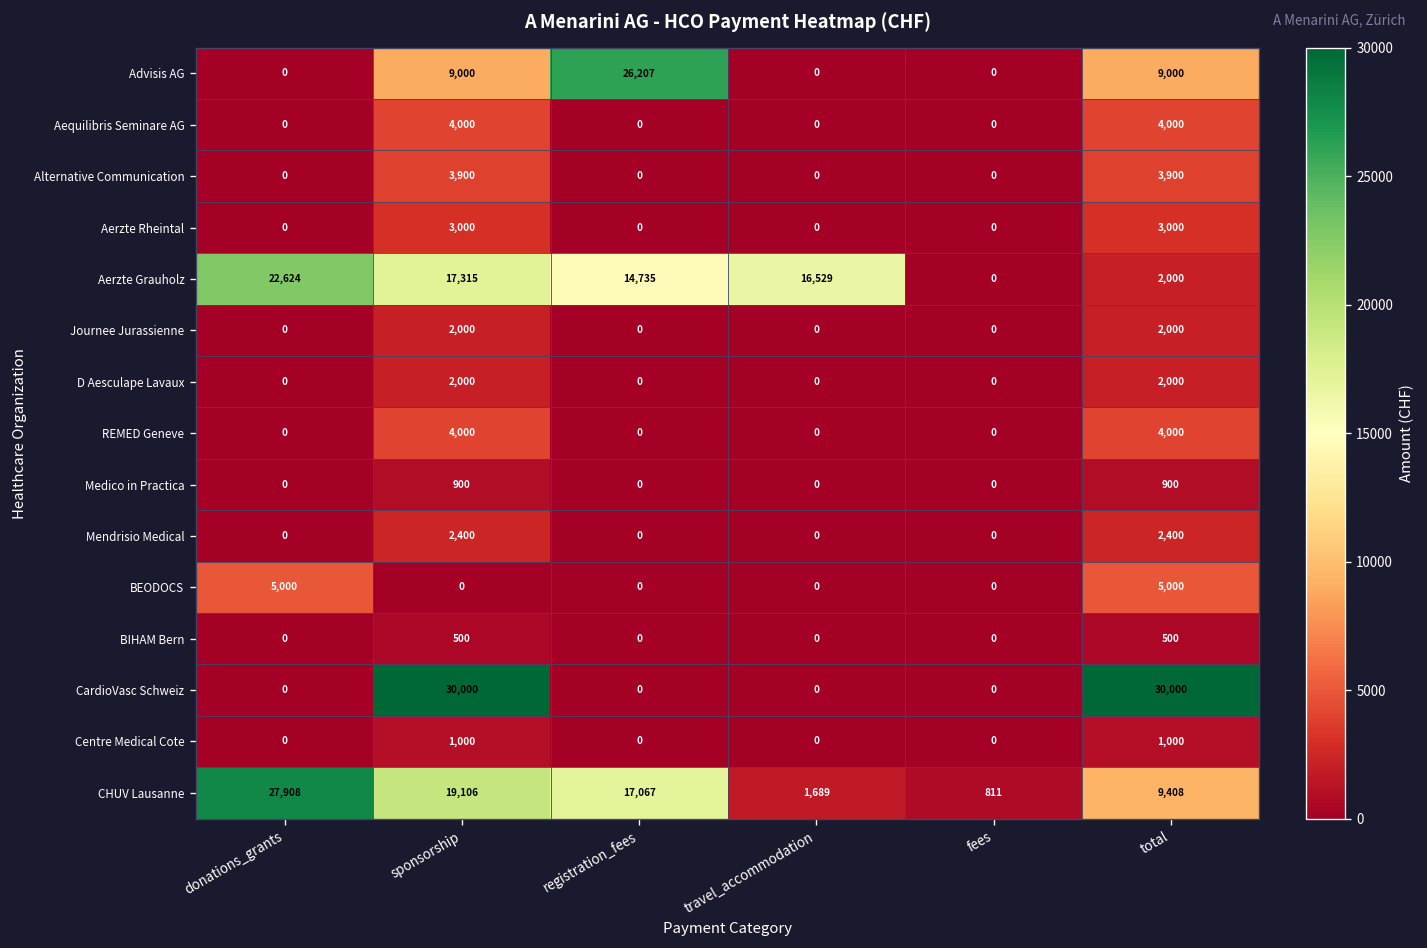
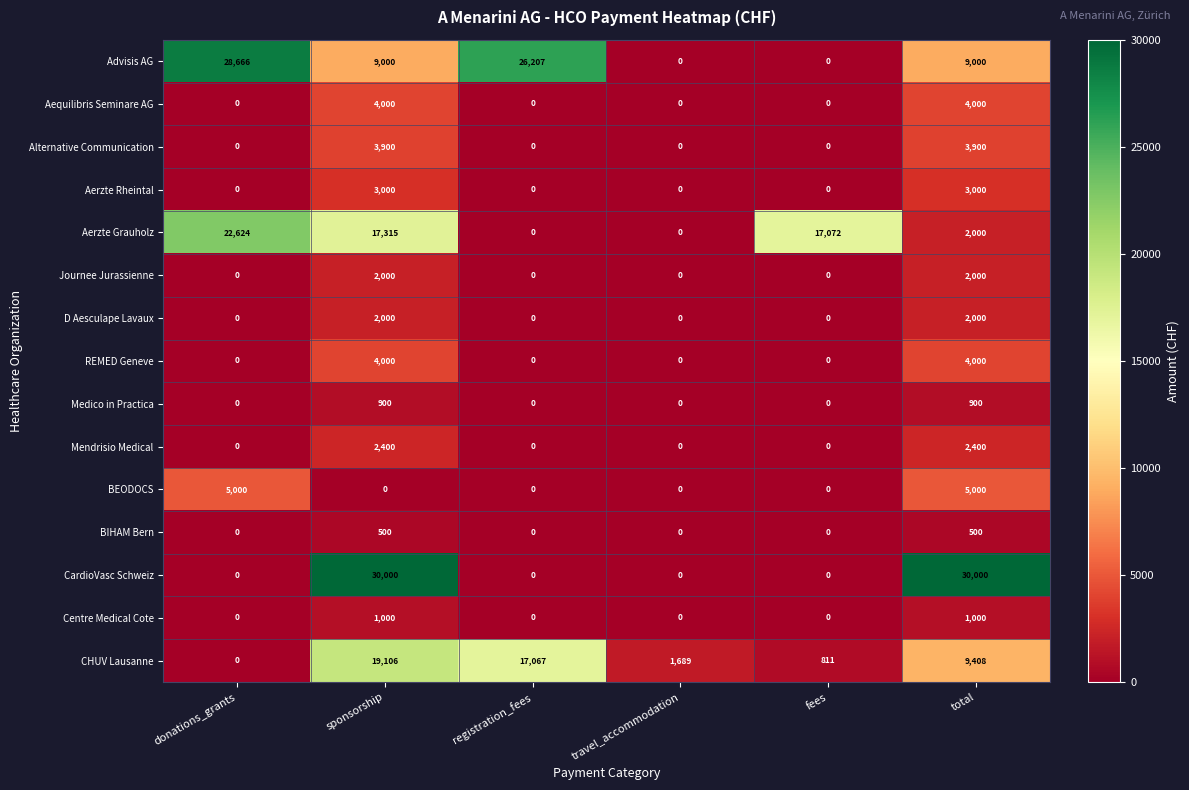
Advisis AG, donations_grants: 0 -> 28,666
Aerzte Grauholz, registration_fees: 14,735 -> 0
Aerzte Grauholz, travel_accommodation: 16,529 -> 0
Aerzte Grauholz, fees: 0 -> 17,072
CHUV Lausanne, donations_grants: 27,908 -> 0
